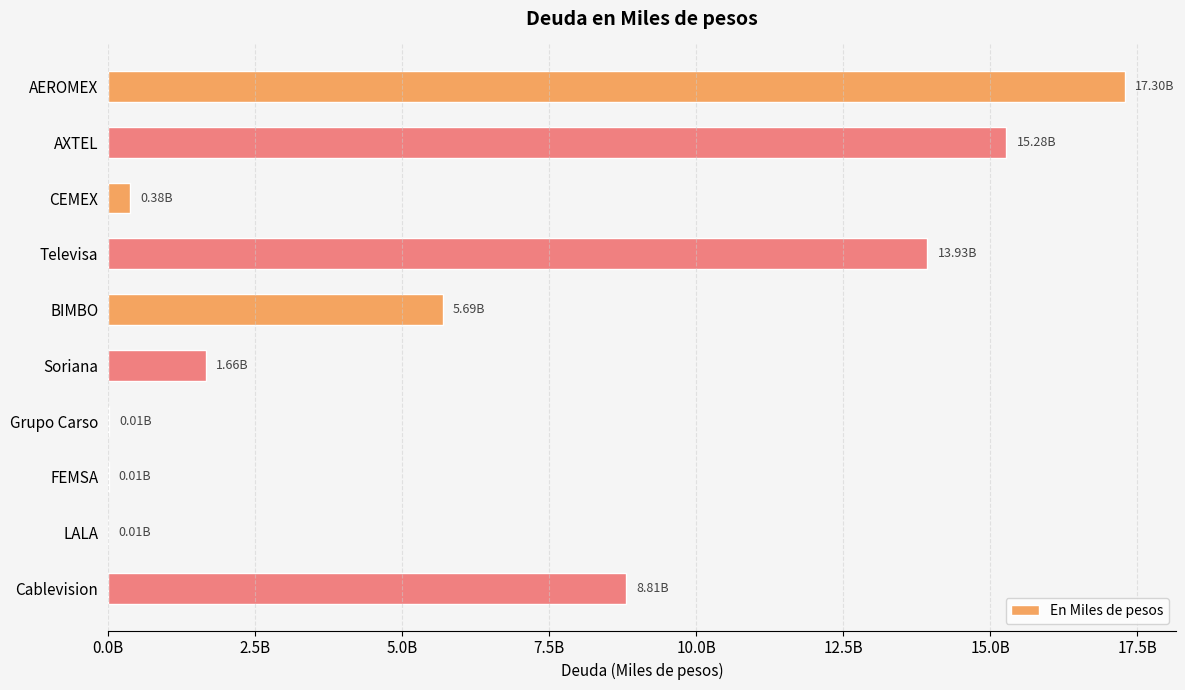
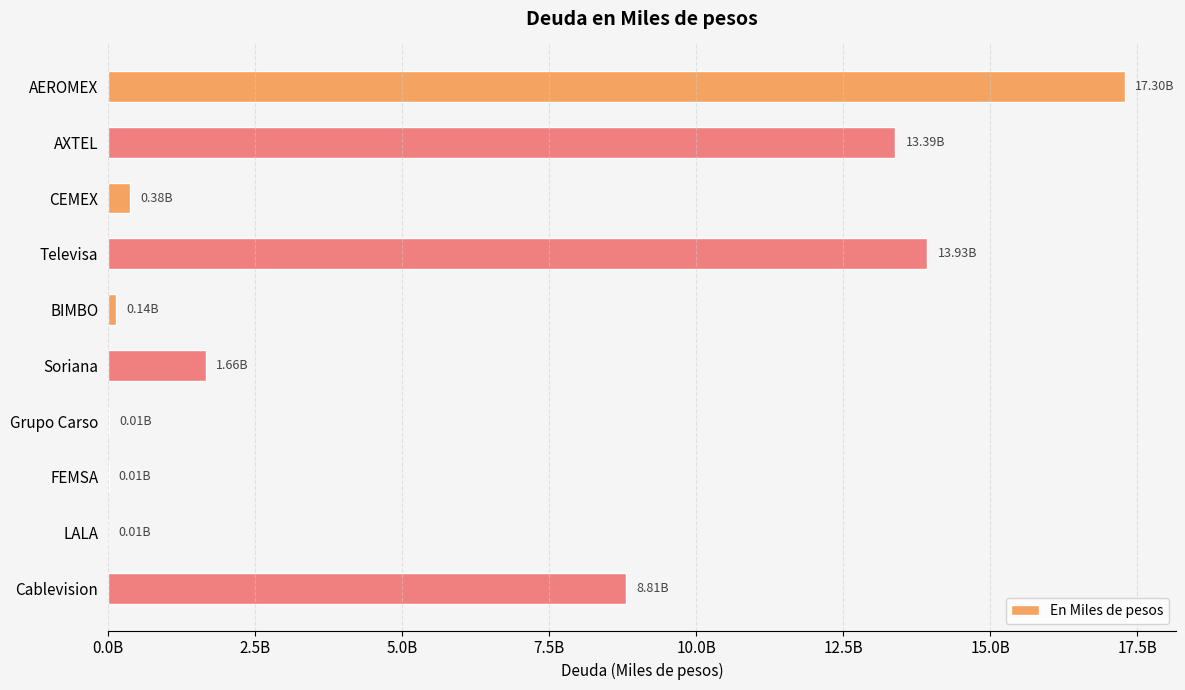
AXTEL: 15.28B -> 13.39B
BIMBO: 5.69B -> 0.14B
